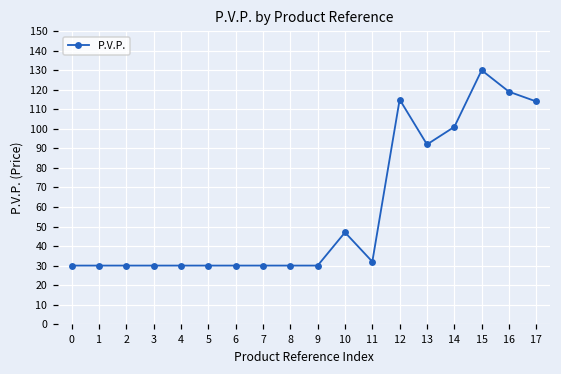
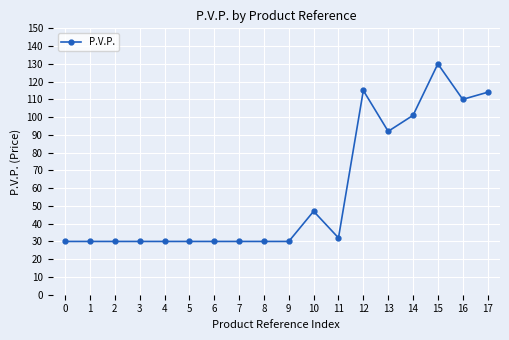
16: 119 -> 110
